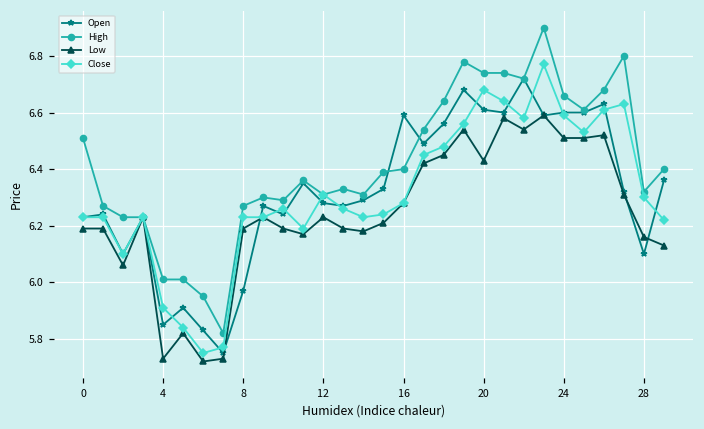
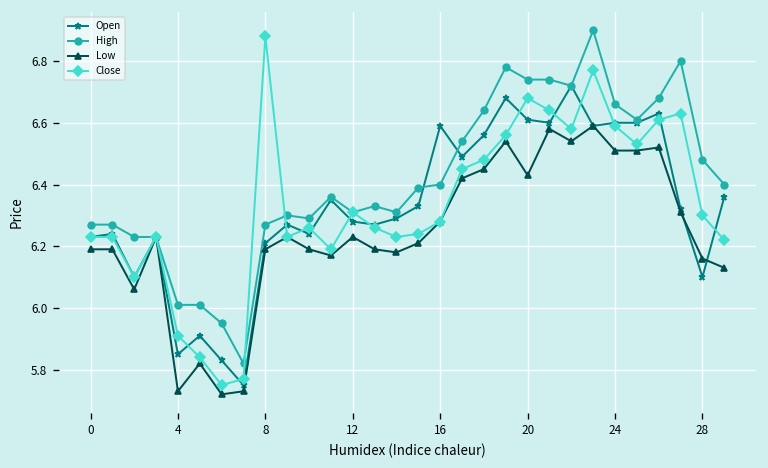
High, 0: 6.51 -> 6.27
Open, 8: 5.97 -> 6.21
Close, 8: 6.23 -> 6.88
High, 28: 6.32 -> 6.48
